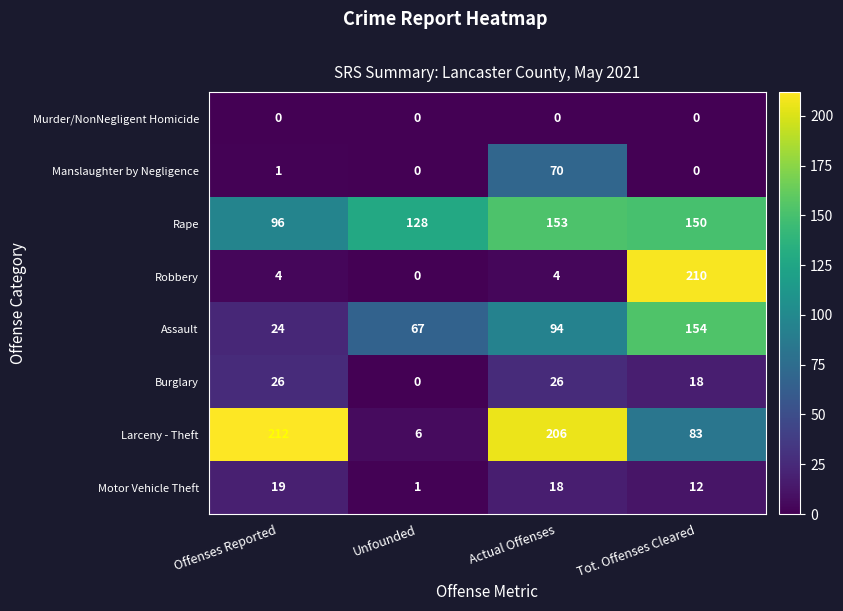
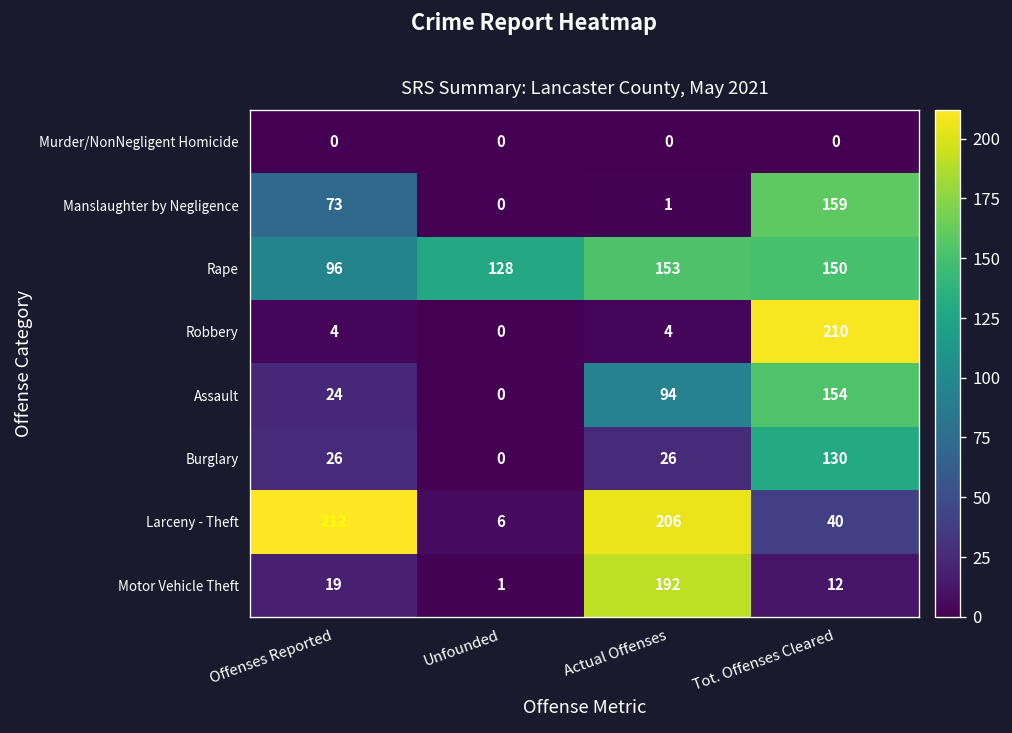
Manslaughter by Negligence, Offenses Reported: 1 -> 73
Manslaughter by Negligence, Actual Offenses: 70 -> 1
Manslaughter by Negligence, Tot. Offenses Cleared: 0 -> 159
Assault, Unfounded: 67 -> 0
Burglary, Tot. Offenses Cleared: 18 -> 130
Larceny - Theft, Tot. Offenses Cleared: 83 -> 40
Motor Vehicle Theft, Actual Offenses: 18 -> 192
